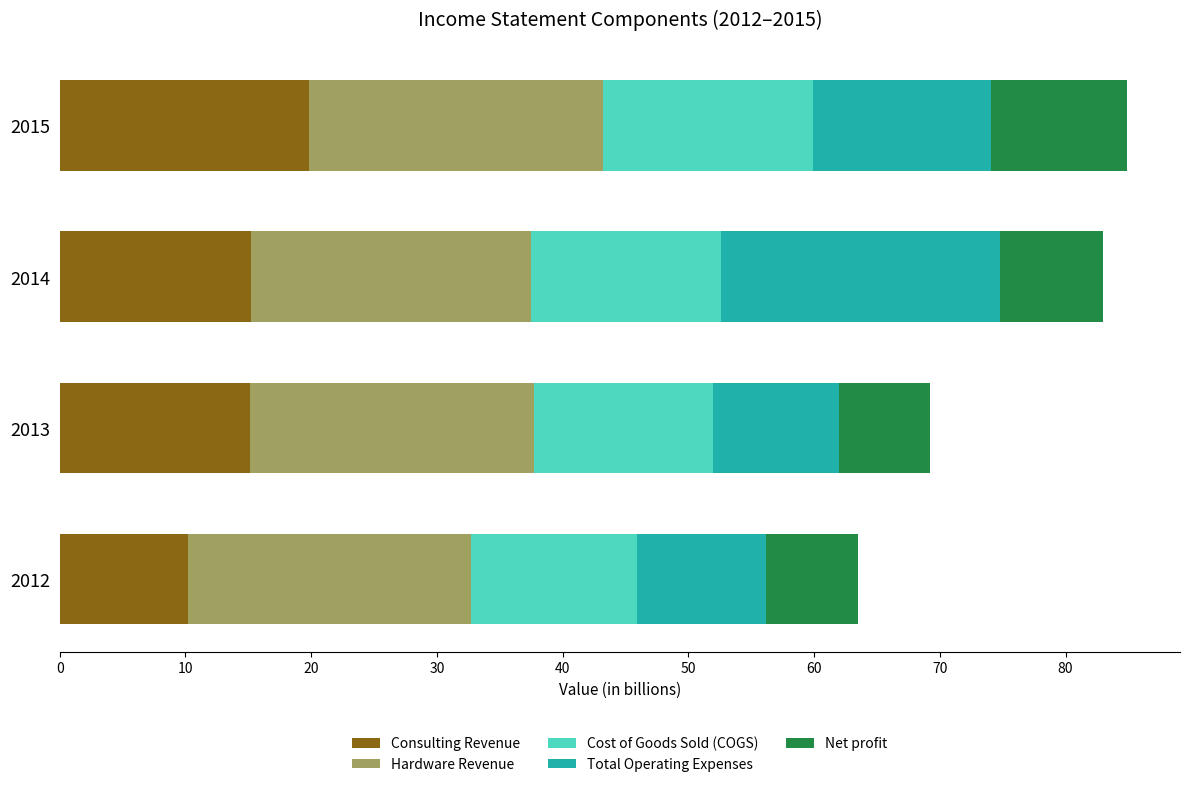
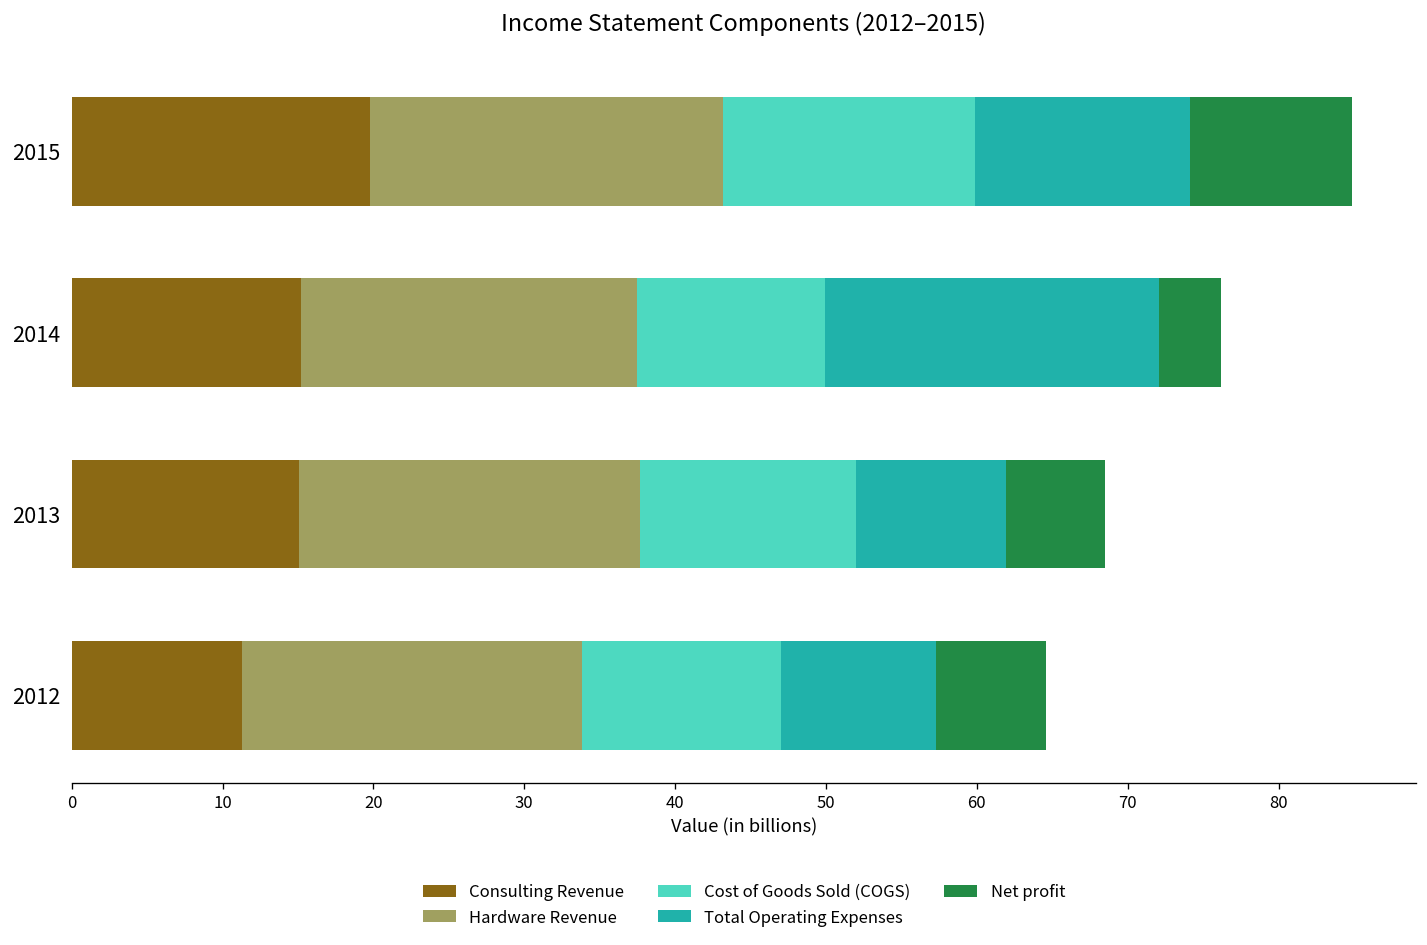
Cost of Goods Sold (COGS), 2014: 15.1 -> 12.4
Net profit, 2014: 8.2 -> 4.1
Net profit, 2013: 7.3 -> 6.6
Consulting Revenue, 2012: 10.2 -> 11.3
